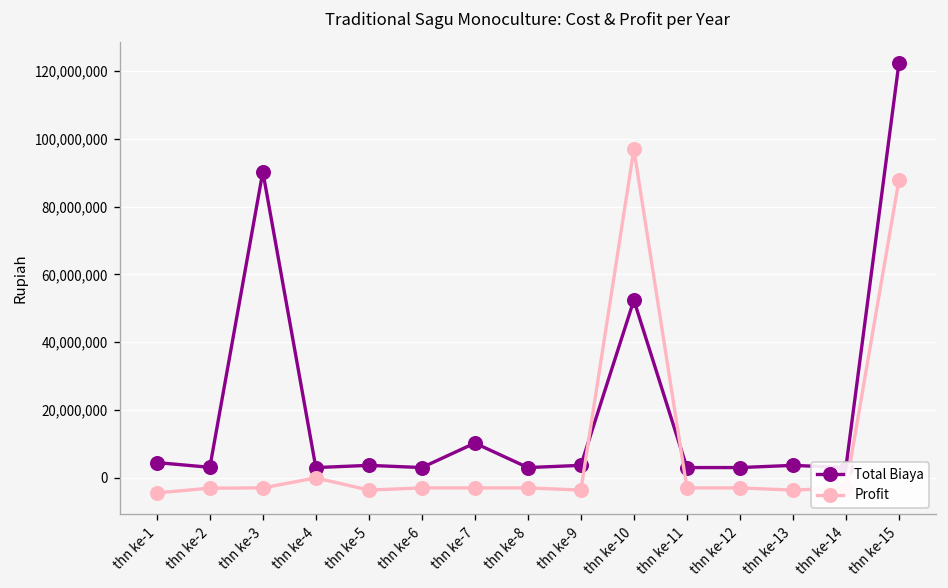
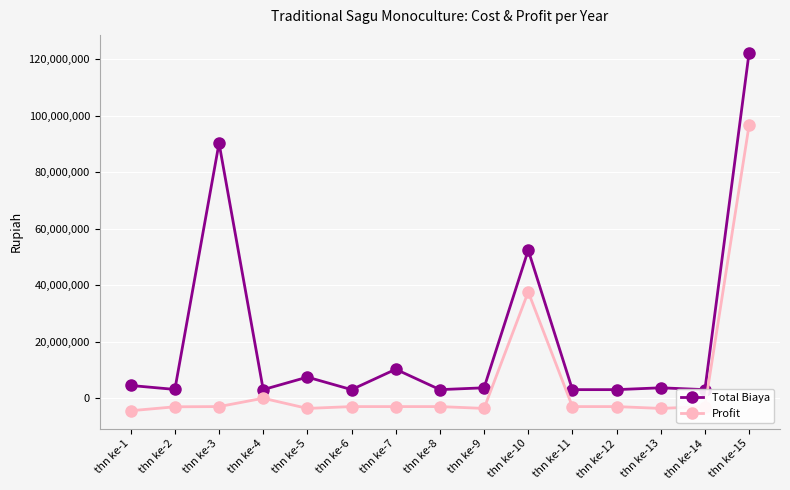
Total Biaya, thn ke-5: 4,000,000 -> 7,000,000
Profit, thn ke-10: 97,000,000 -> 38,000,000
Profit, thn ke-15: 88,000,000 -> 97,000,000
